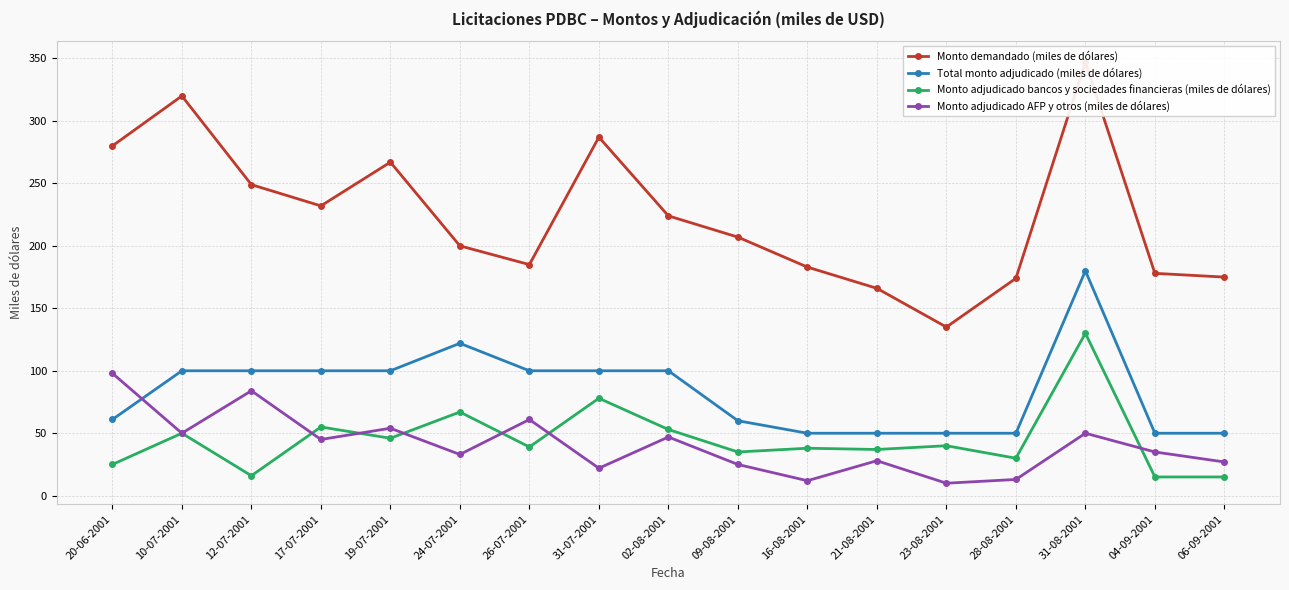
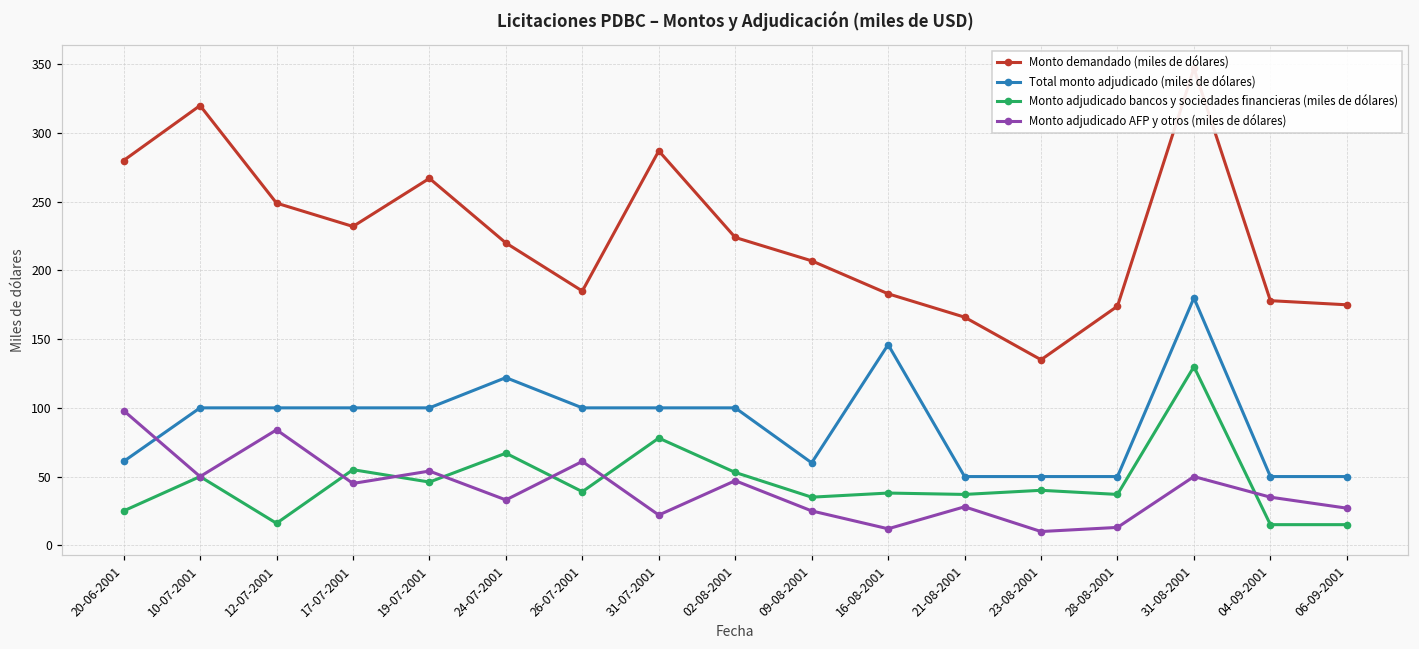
Monto demandado (miles de dólares), 24-07-2001: 200 -> 220
Total monto adjudicado (miles de dólares), 16-08-2001: 50 -> 146
Monto adjudicado bancos y sociedades financieras (miles de dólares), 28-08-2001: 30 -> 37
